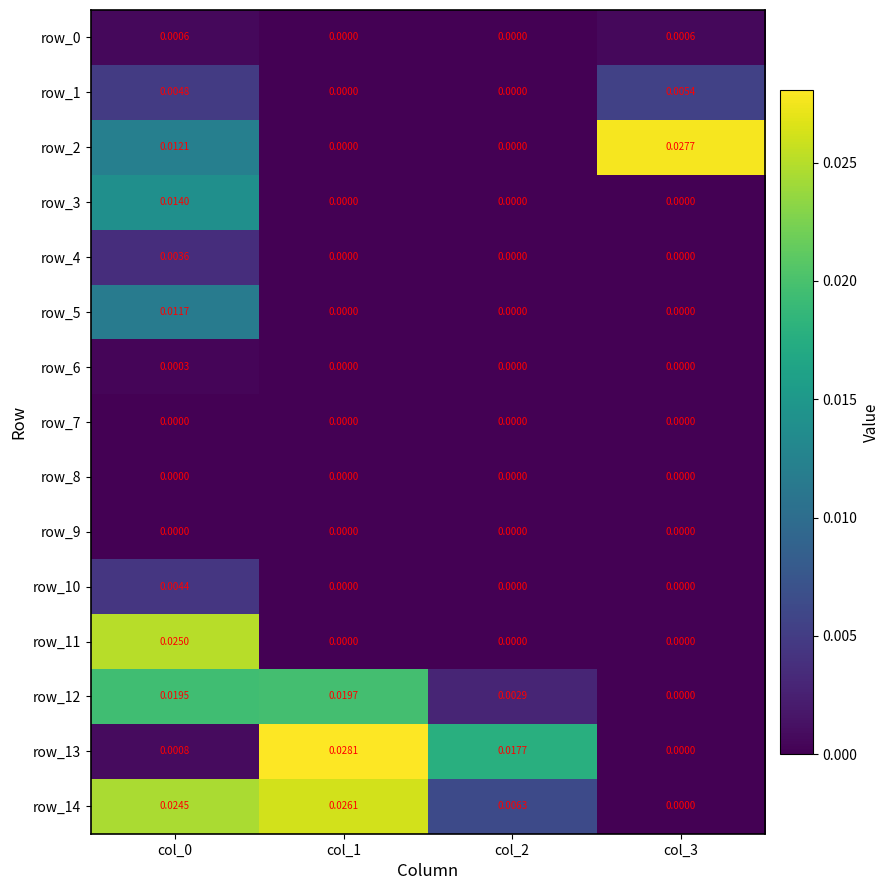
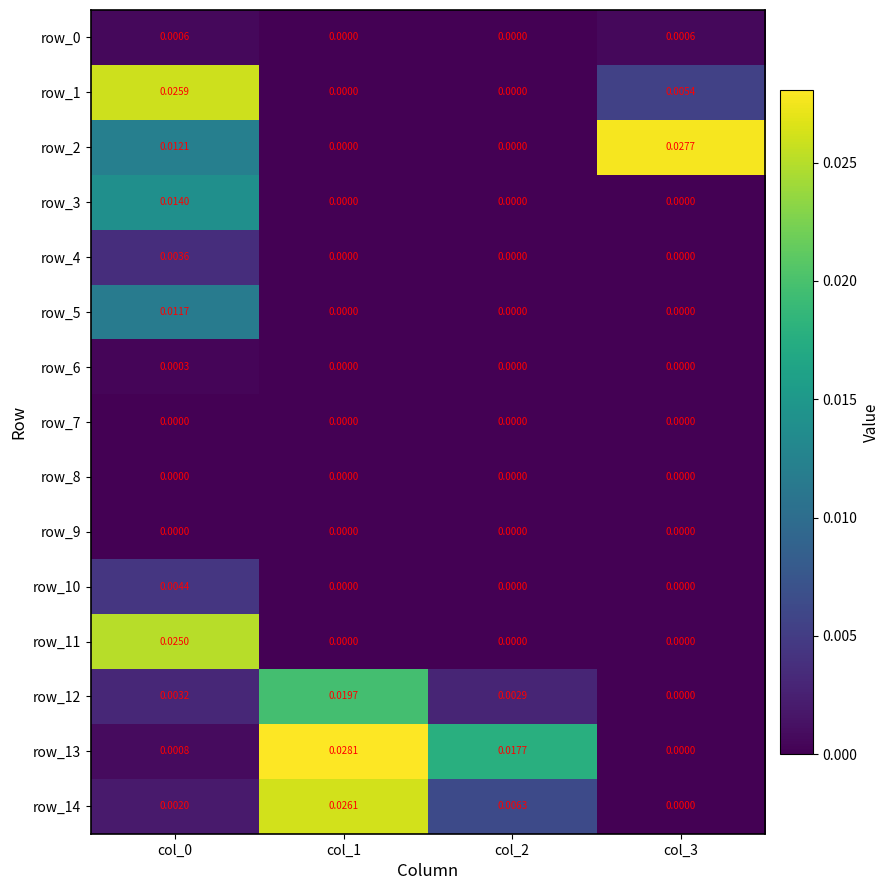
row_1, col_0: 0.0048 -> 0.0259
row_12, col_0: 0.0195 -> 0.0032
row_14, col_0: 0.0245 -> 0.0020
